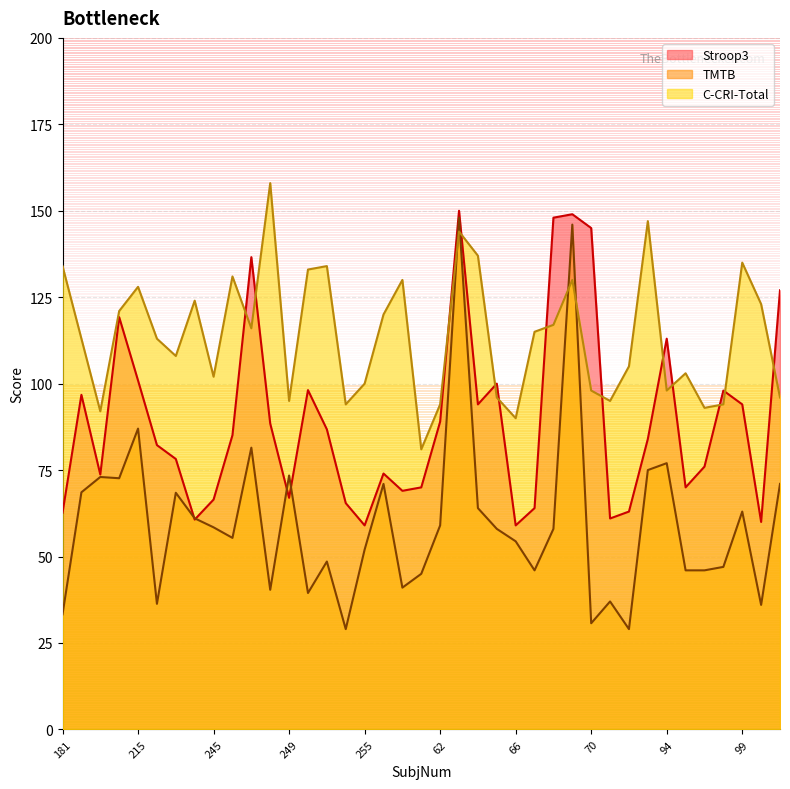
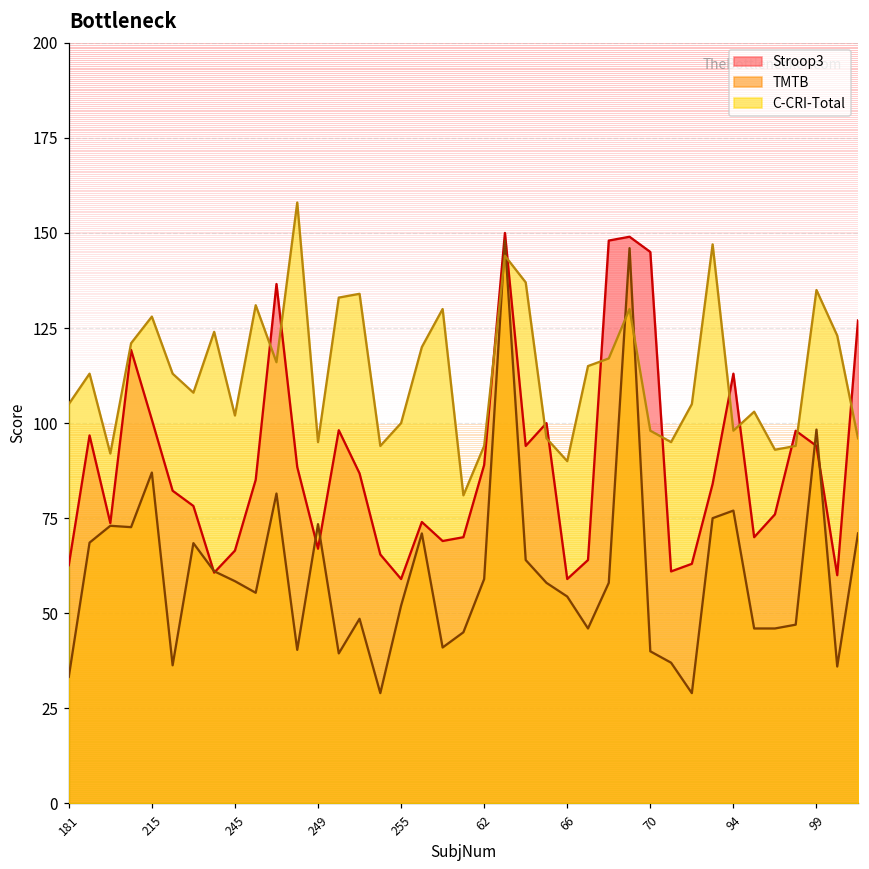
C-CRI-Total, 181: 134 -> 105
TMTB, 70: 31 -> 40
TMTB, 99: 63 -> 98
